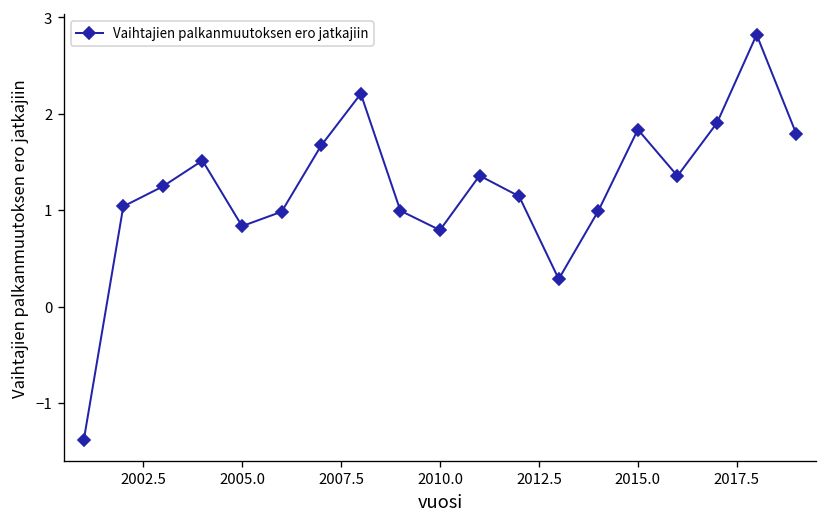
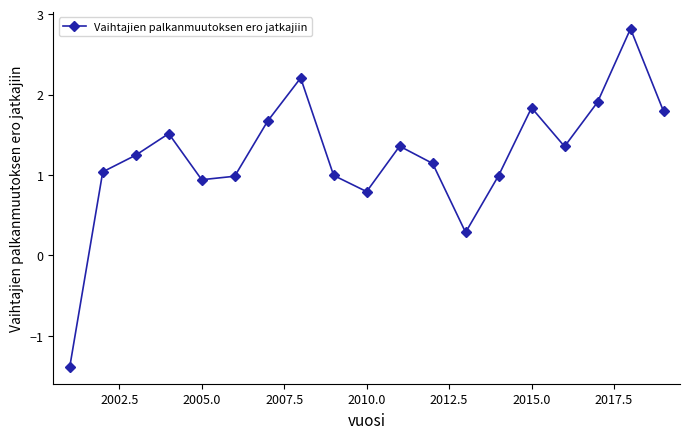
2005.0: 0.8 -> 0.9
